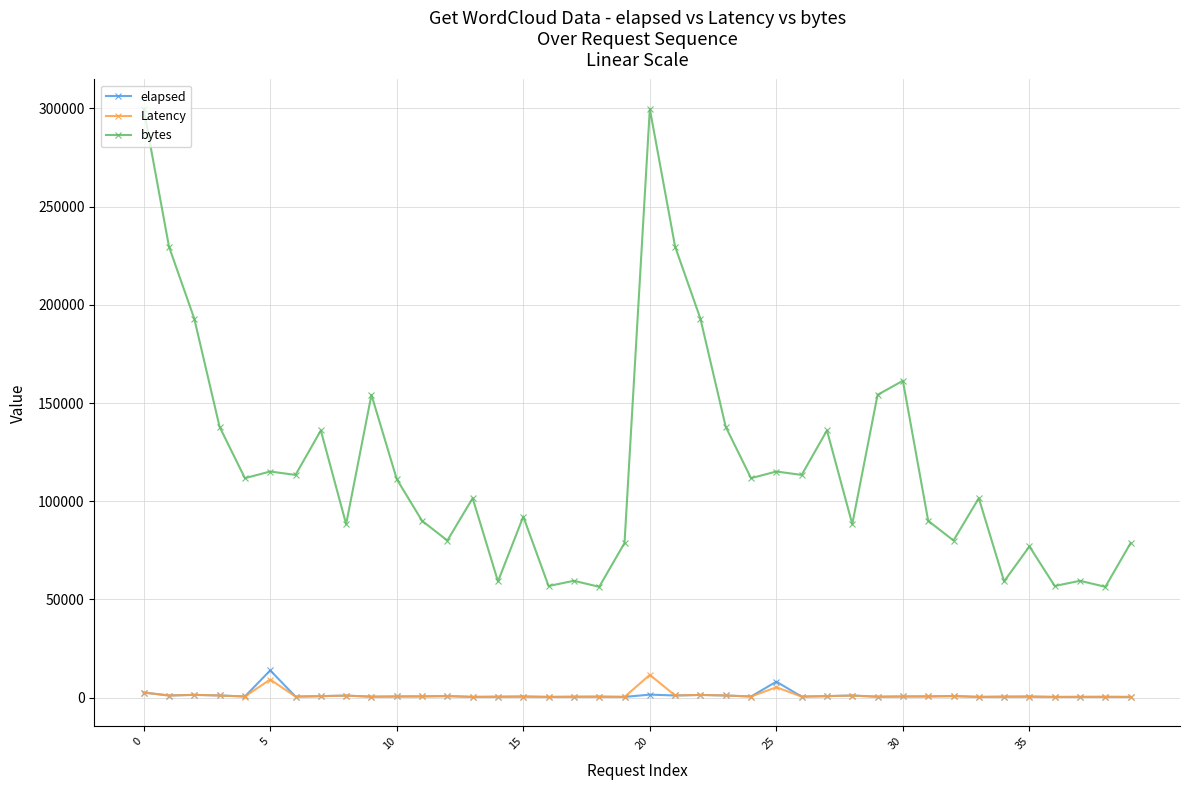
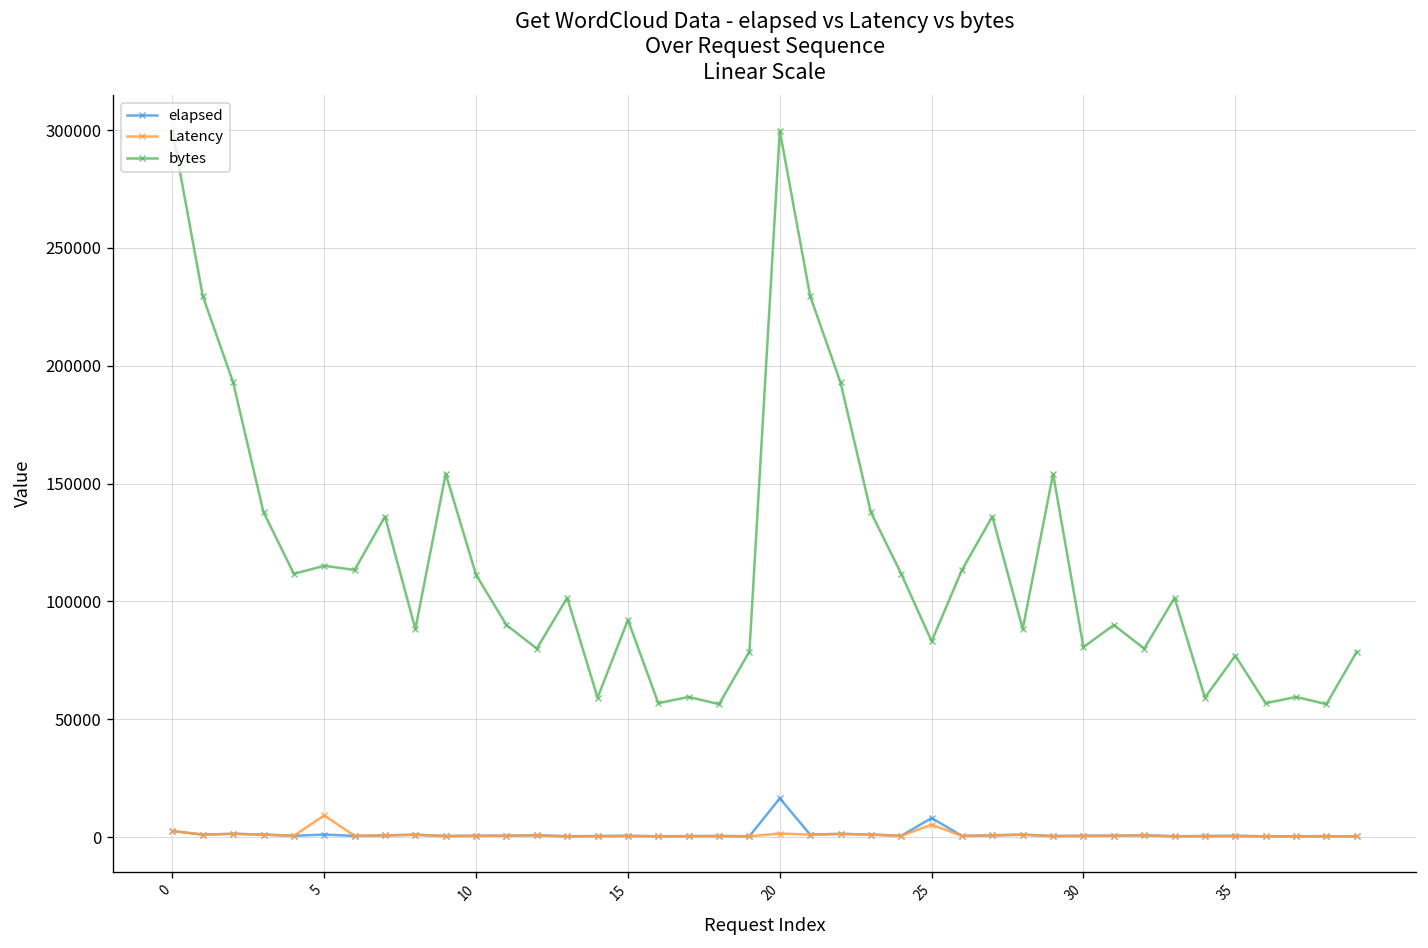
elapsed, 5: 14000 -> 1000
elapsed, 20: 2000 -> 16000
Latency, 20: 12000 -> 2000
bytes, 25: 115000 -> 83000
bytes, 30: 161000 -> 81000
